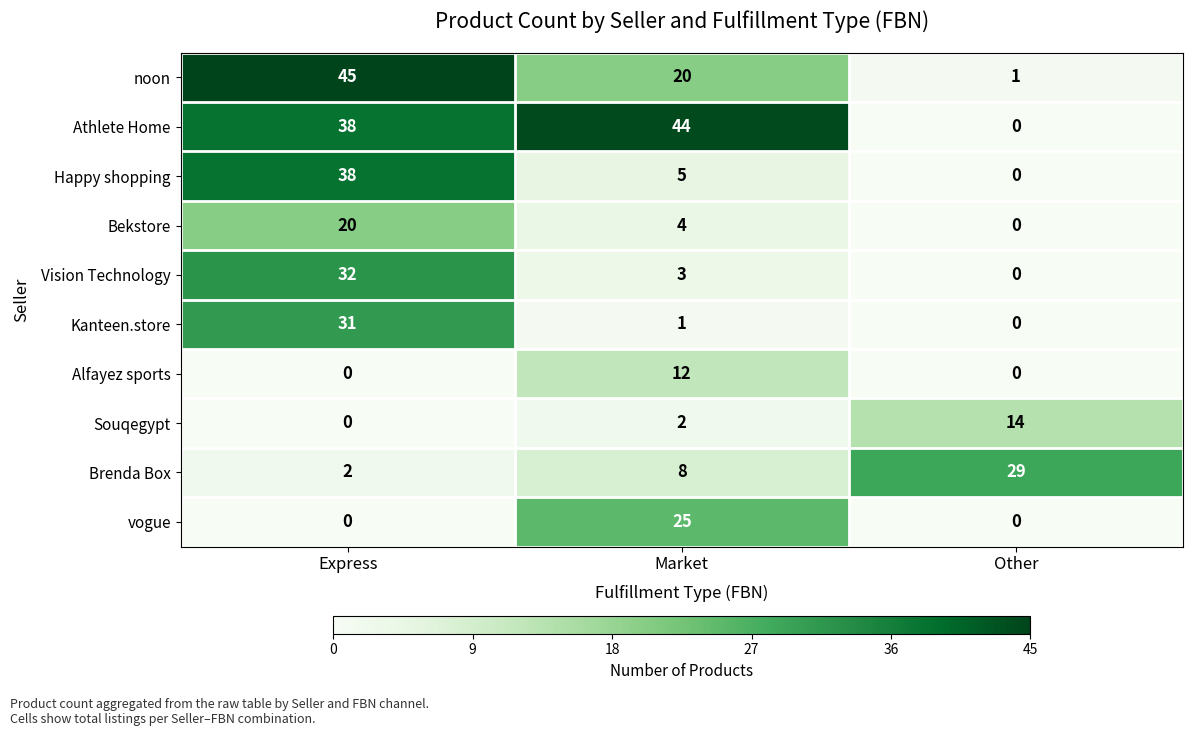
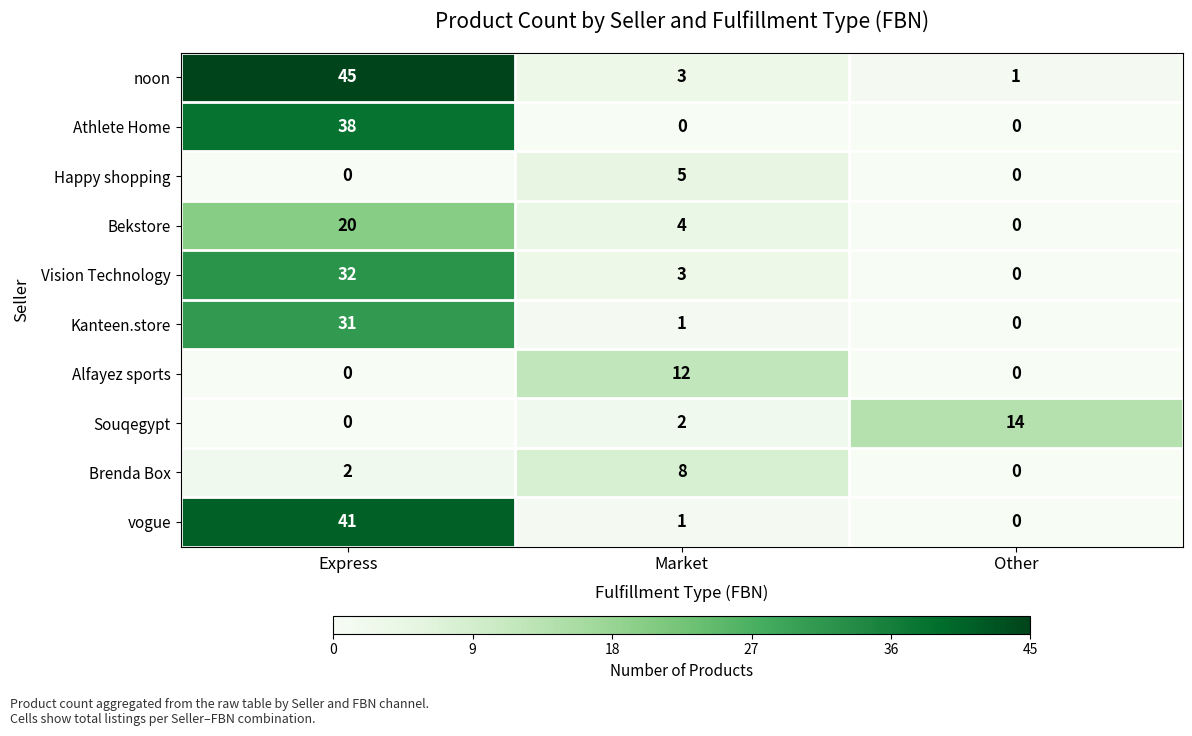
noon, Market: 20 -> 3
Athlete Home, Market: 44 -> 0
Happy shopping, Express: 38 -> 0
Brenda Box, Other: 29 -> 0
vogue, Express: 0 -> 41
vogue, Market: 25 -> 1
